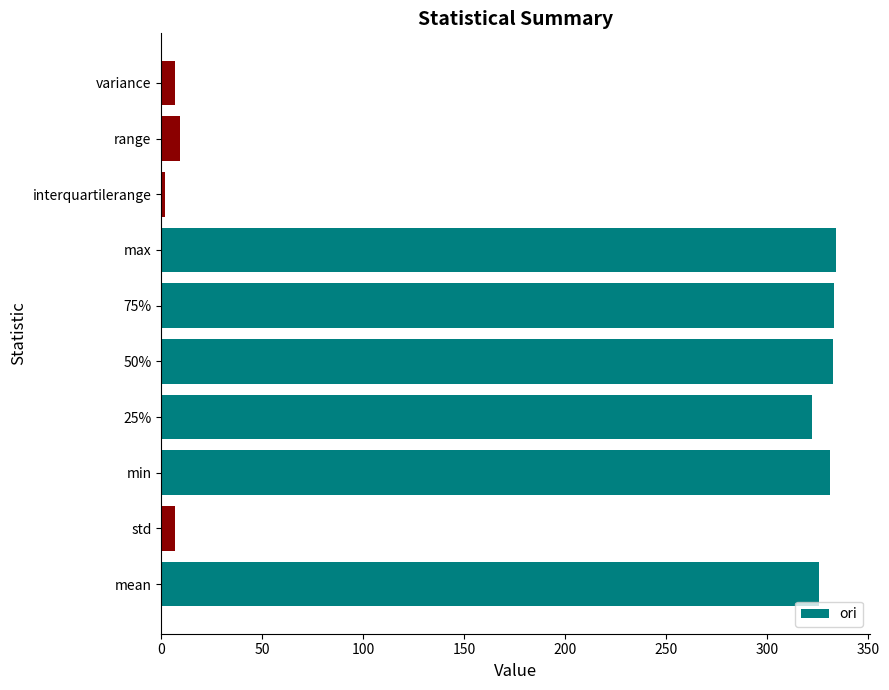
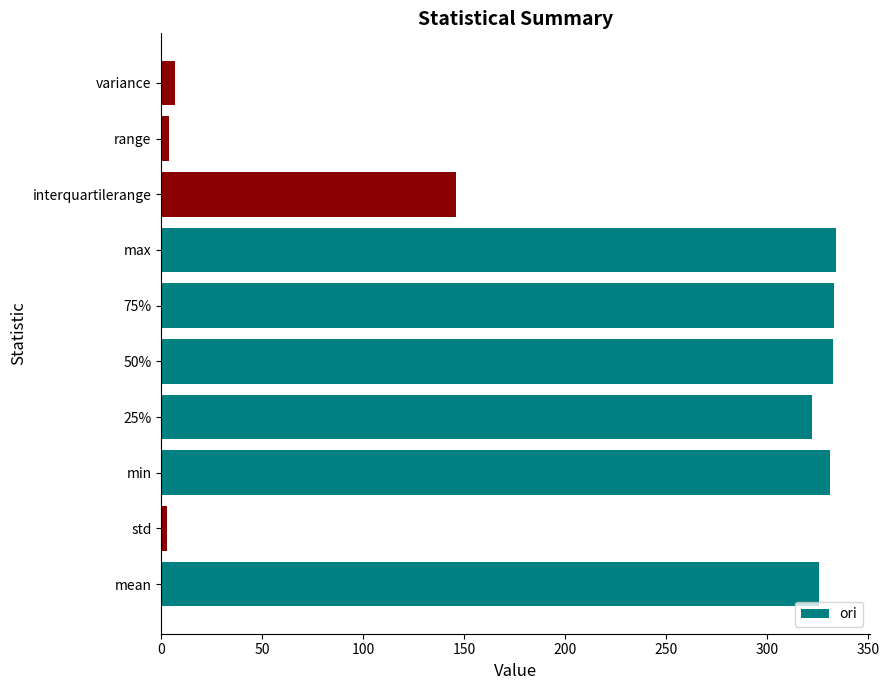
range: 9 -> 4
interquartilerange: 2 -> 146
std: 7 -> 3
